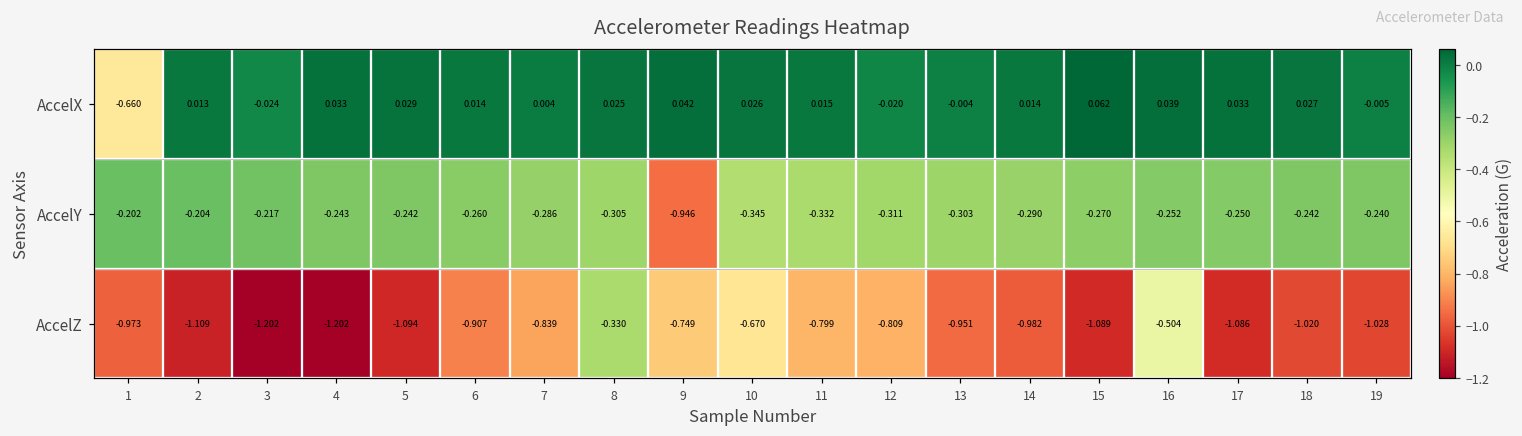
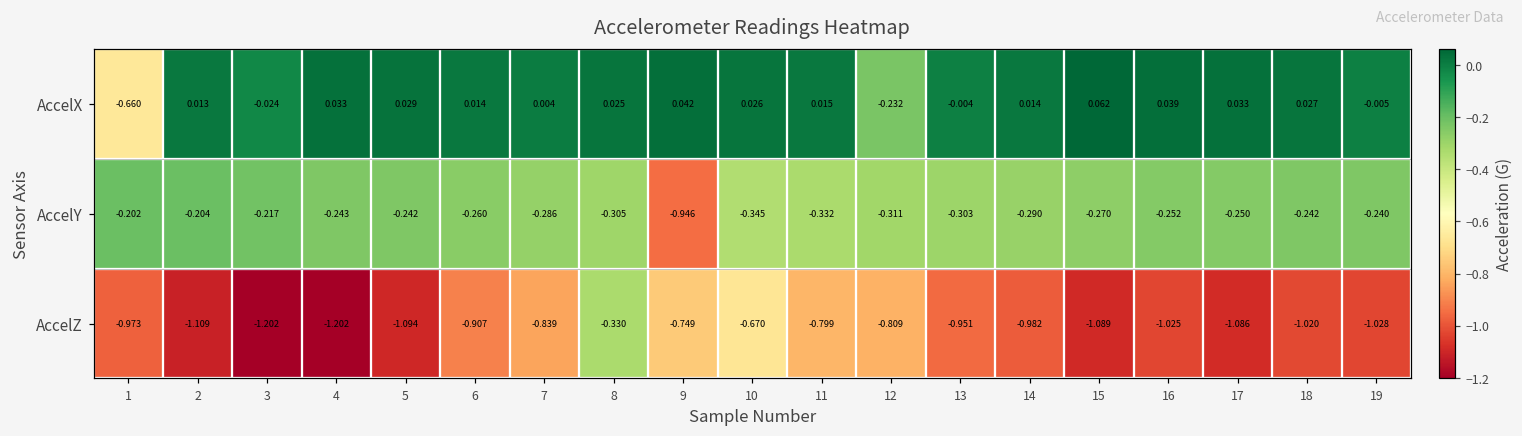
AccelX, 12: -0.020 -> -0.232
AccelZ, 16: -0.504 -> -1.025
